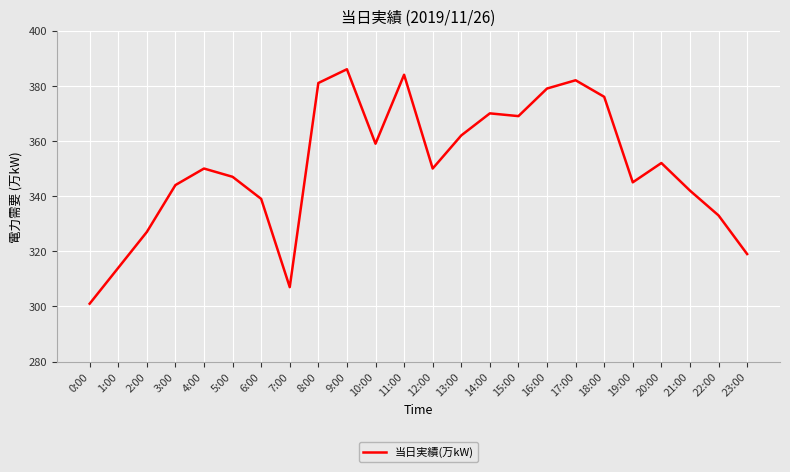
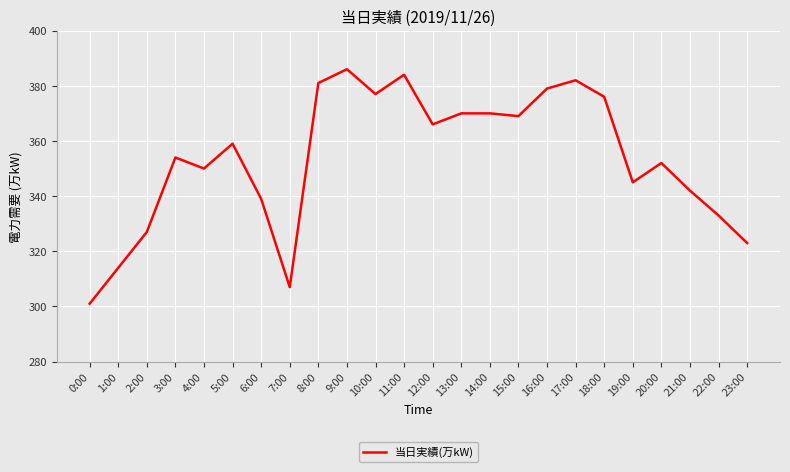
3:00: 344 -> 354
5:00: 347 -> 359
10:00: 359 -> 377
12:00: 350 -> 366
13:00: 362 -> 370
23:00: 319 -> 323
